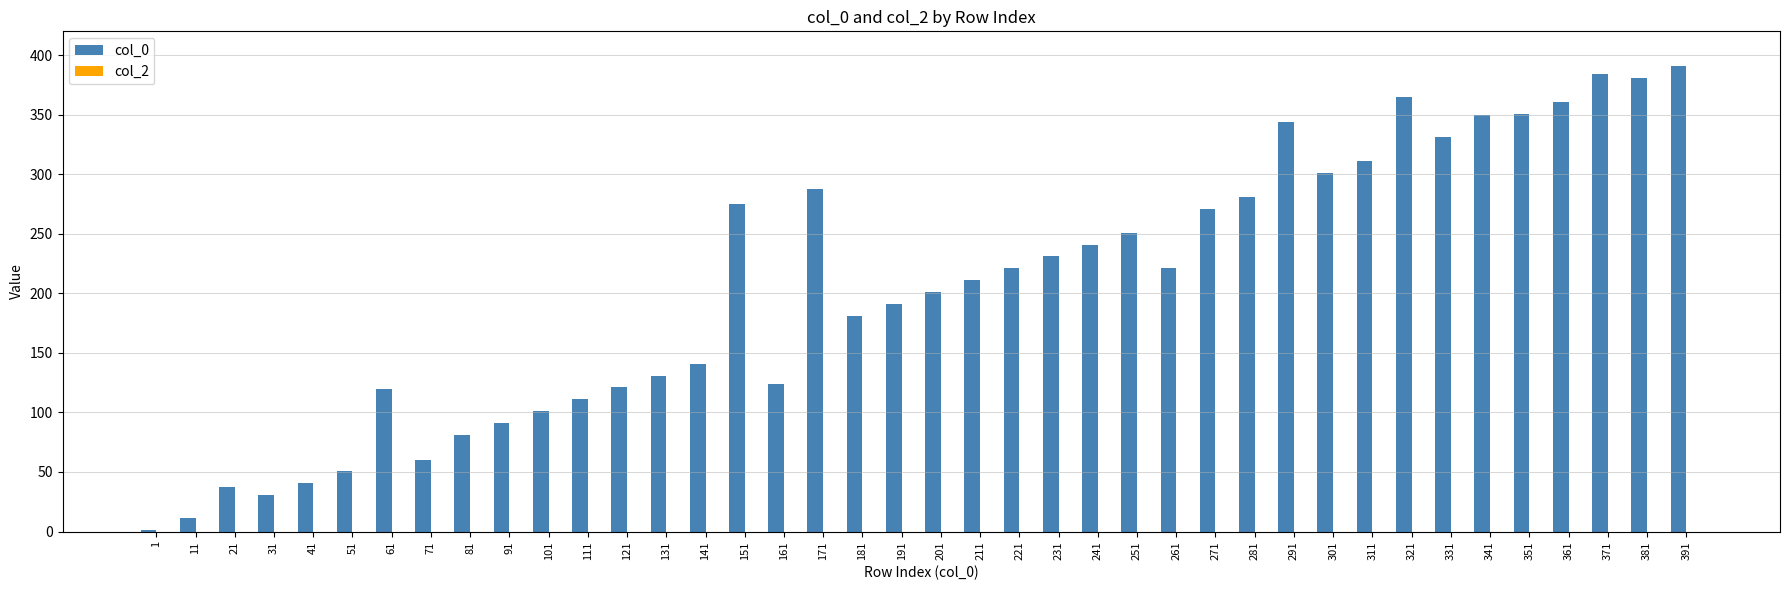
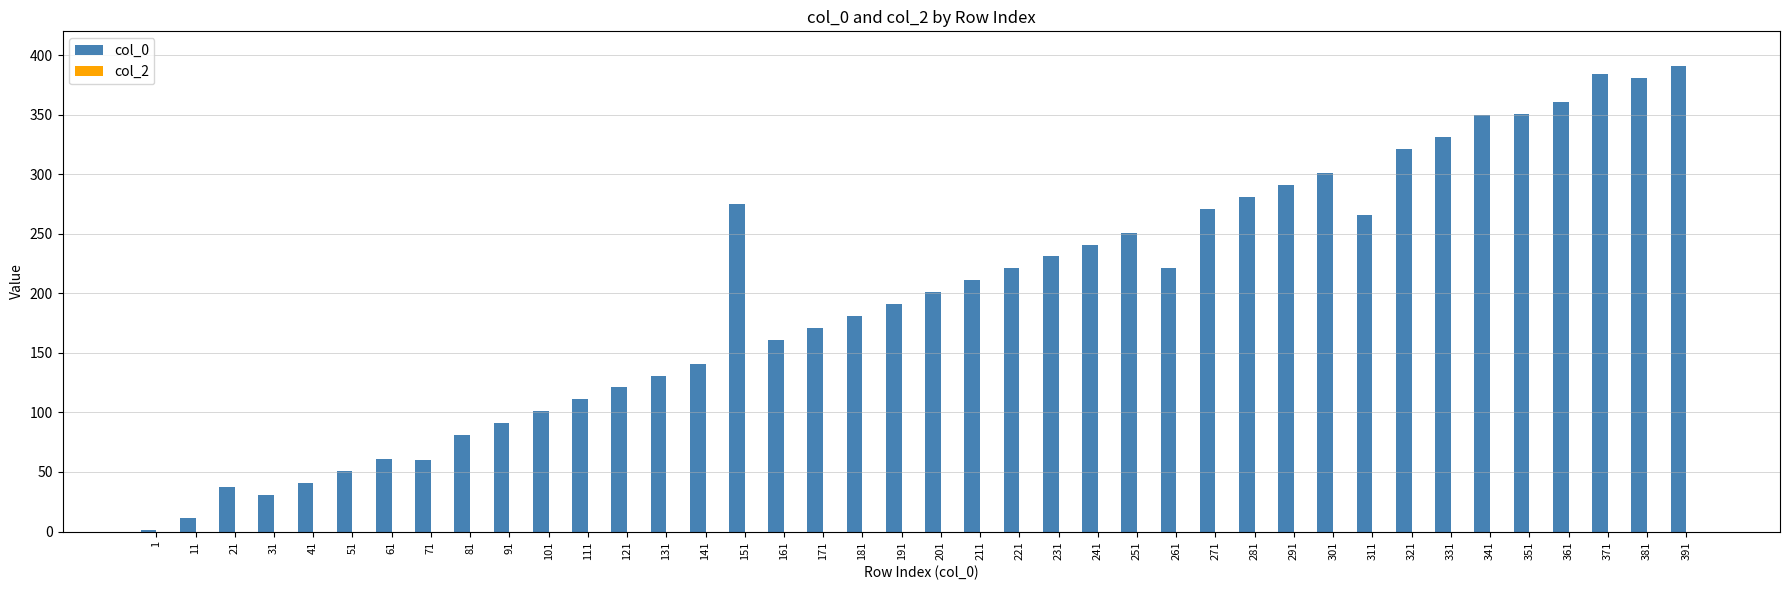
col_0, 61: 120 -> 61
col_0, 161: 124 -> 161
col_0, 171: 288 -> 171
col_0, 291: 344 -> 291
col_0, 311: 311 -> 266
col_0, 321: 365 -> 321
